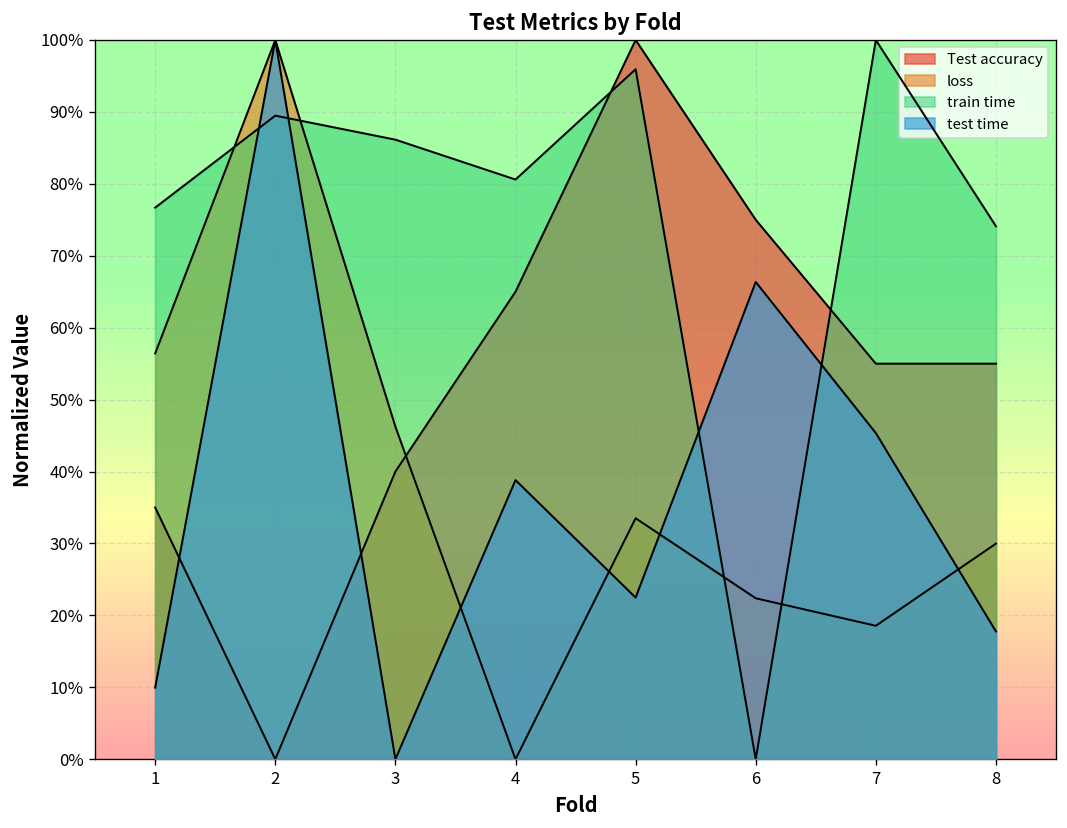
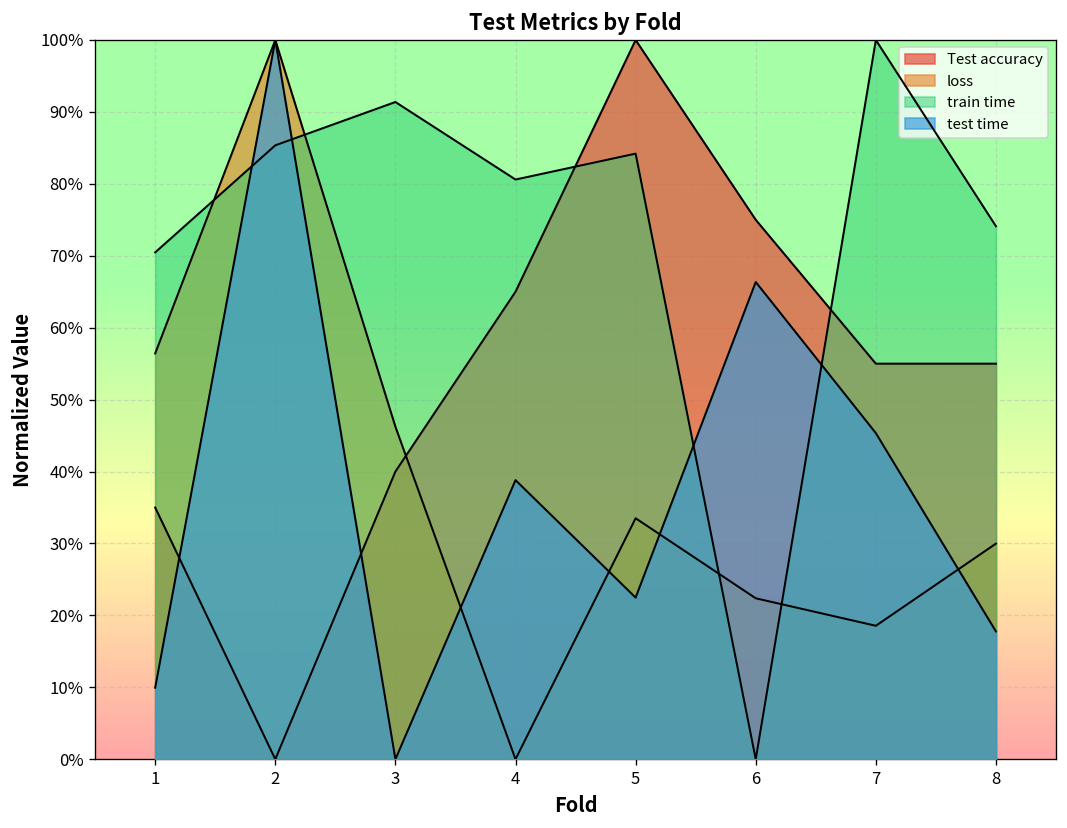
train time, 1: 77% -> 70%
train time, 2: 89% -> 85%
train time, 3: 86% -> 91%
train time, 5: 96% -> 84%
